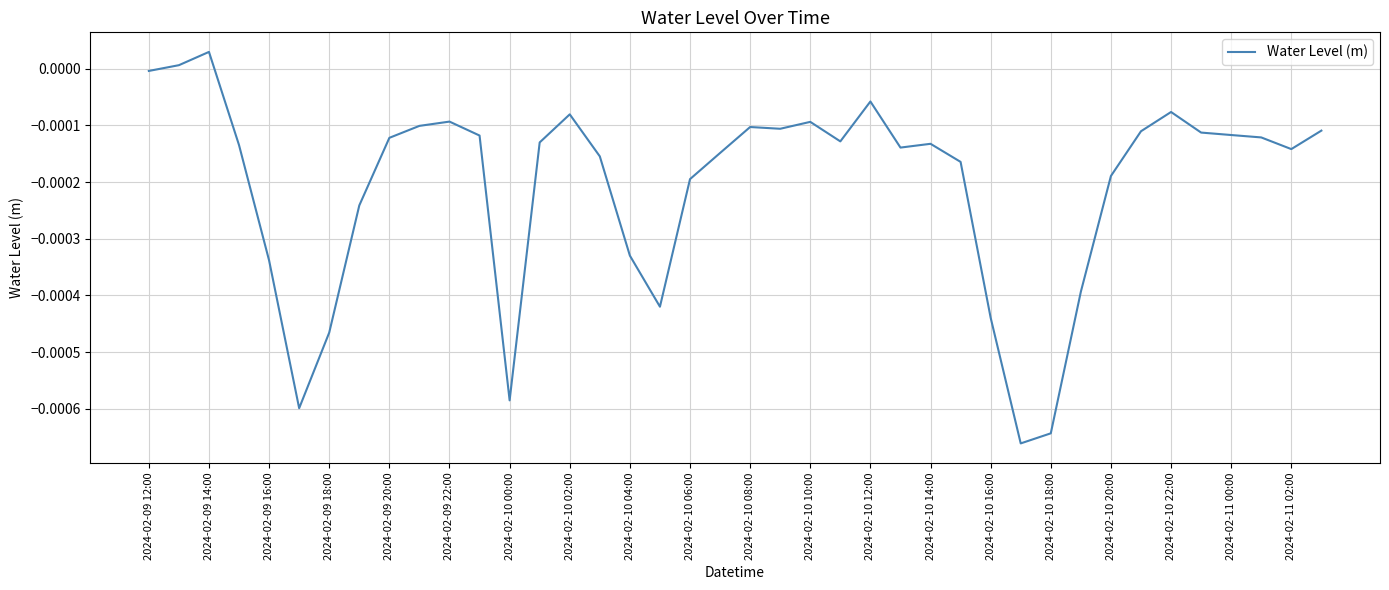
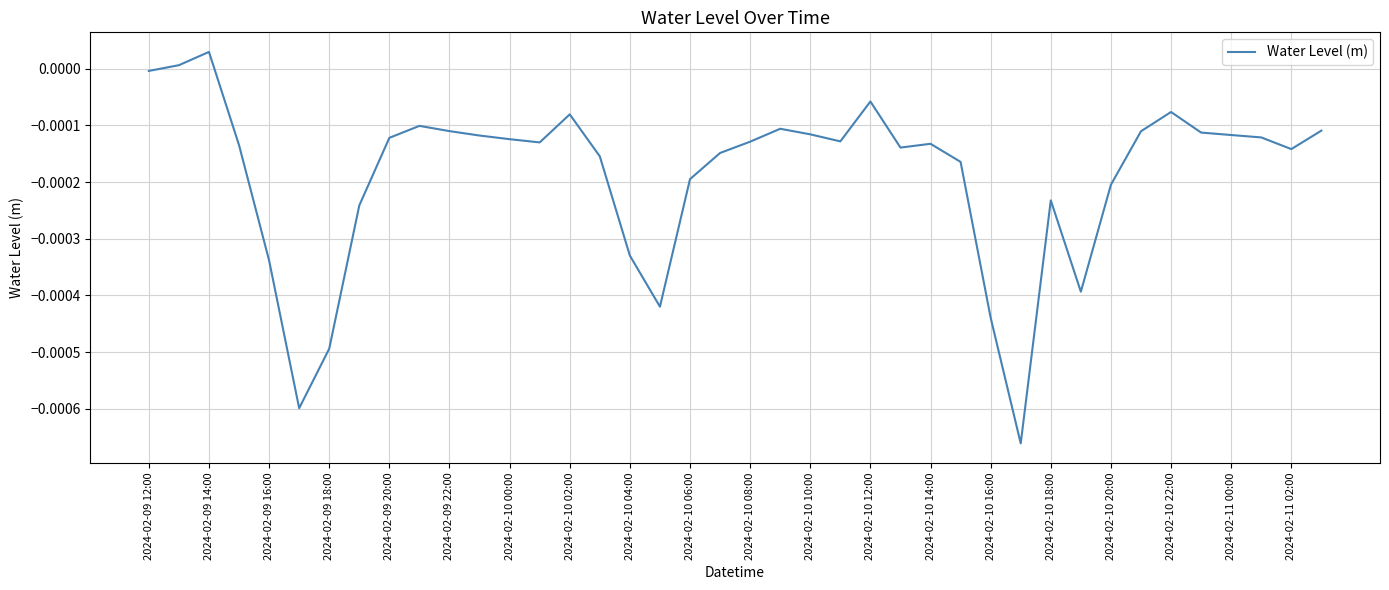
2024-02-09 18:00: -0.00047 -> -0.00049
2024-02-09 22:00: -0.00009 -> -0.00011
2024-02-10 00:00: -0.00058 -> -0.00012
2024-02-10 08:00: -0.00010 -> -0.00013
2024-02-10 10:00: -0.00009 -> -0.00012
2024-02-10 18:00: -0.00064 -> -0.00023
2024-02-10 20:00: -0.00019 -> -0.00020
